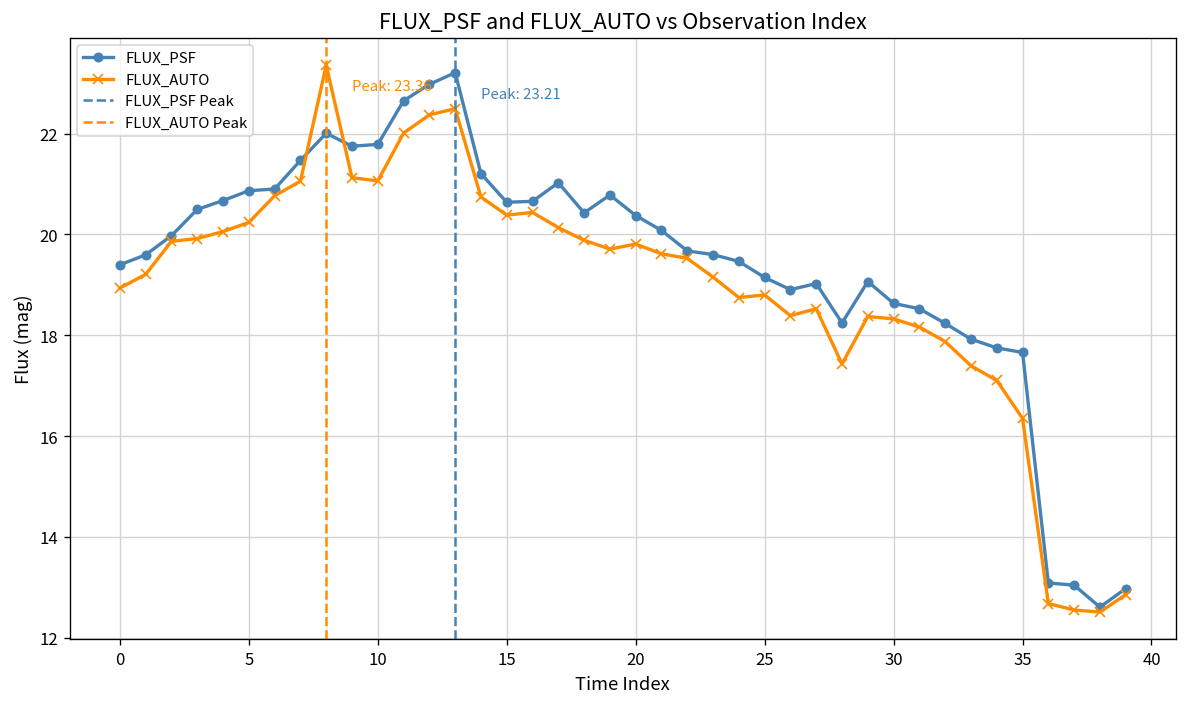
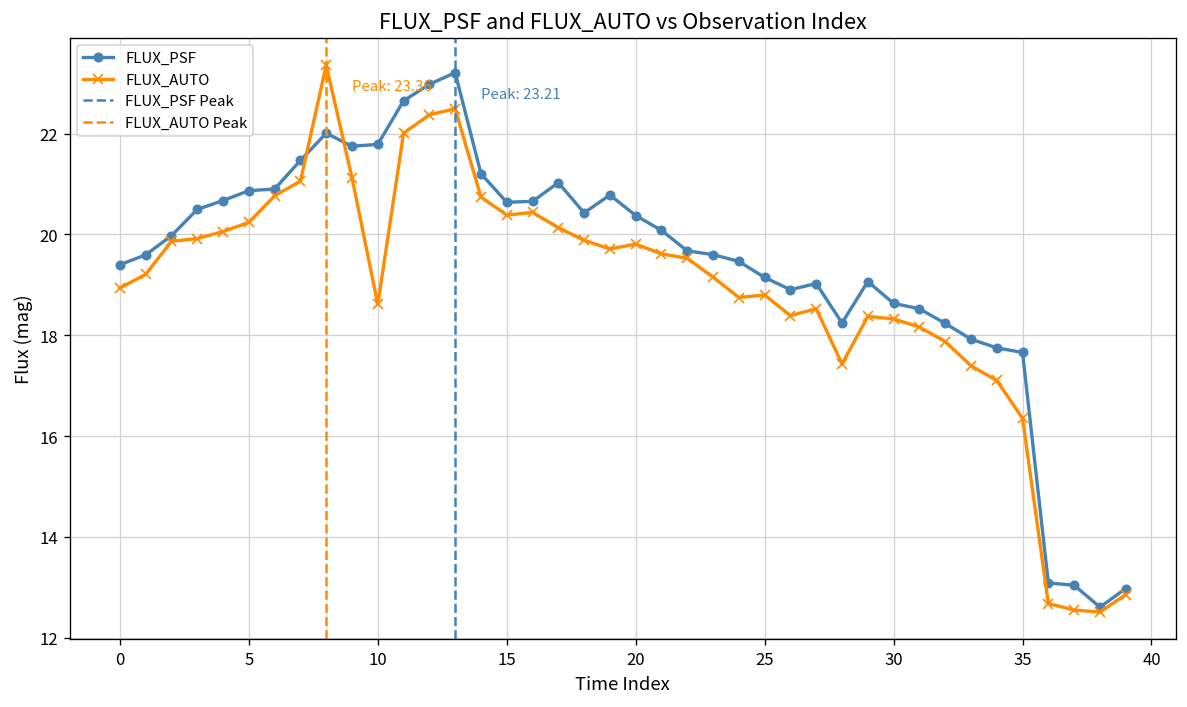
FLUX_AUTO, 10: 21.1 -> 18.6
